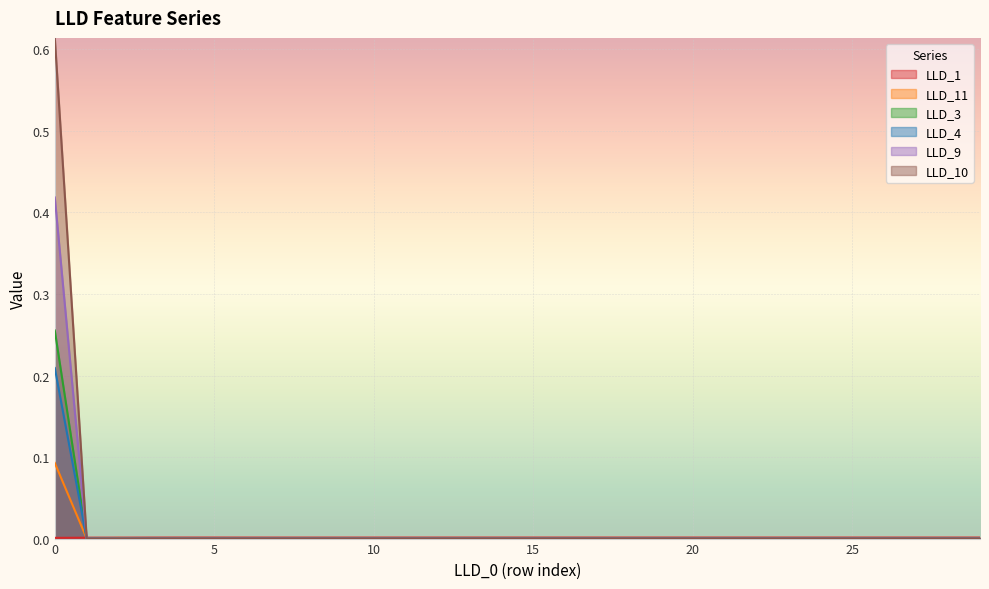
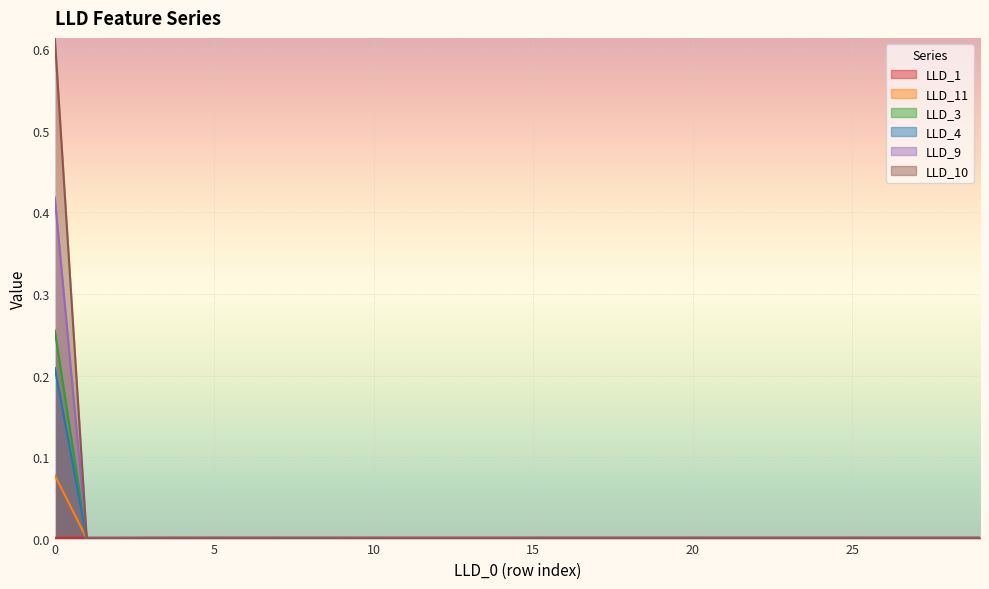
LLD_11, 0: 0.09 -> 0.08
